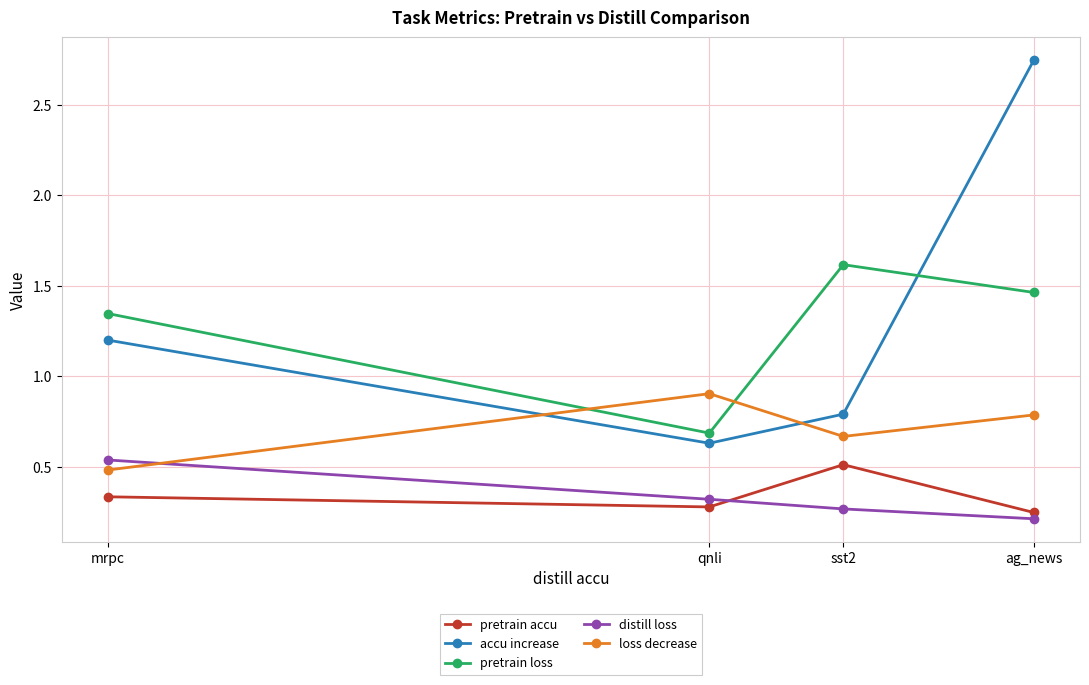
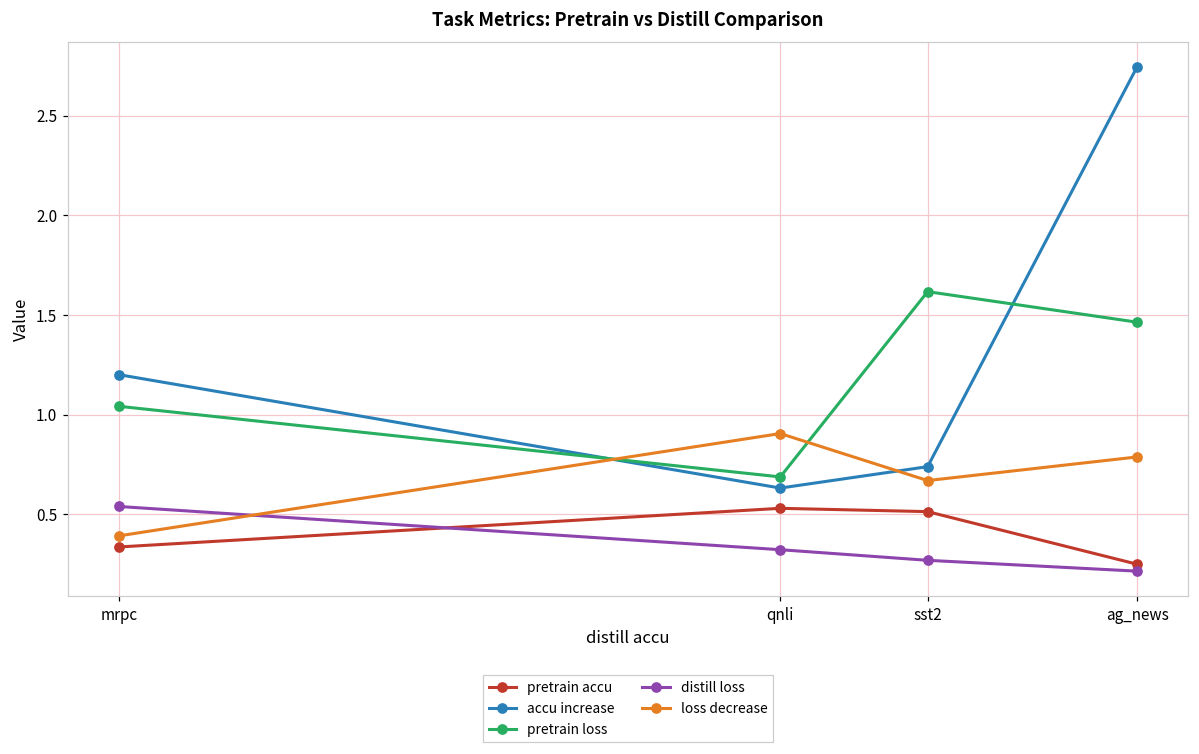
pretrain loss, mrpc: 1.35 -> 1.04
loss decrease, mrpc: 0.48 -> 0.39
pretrain accu, qnli: 0.28 -> 0.53
accu increase, sst2: 0.79 -> 0.74
